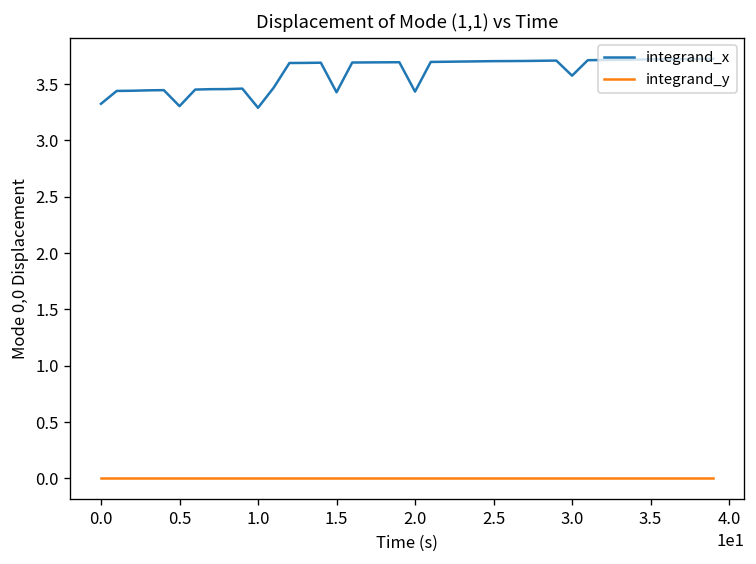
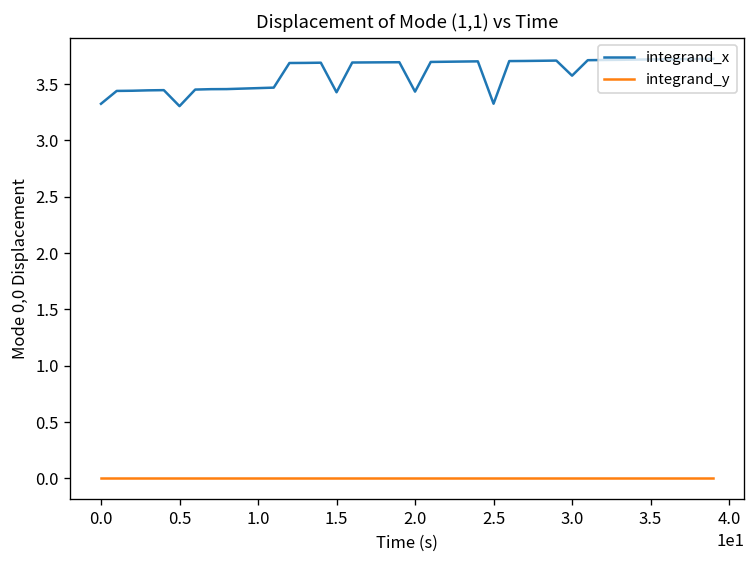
integrand_x, 1.0: 3.3 -> 3.5
integrand_x, 2.5: 3.7 -> 3.3
